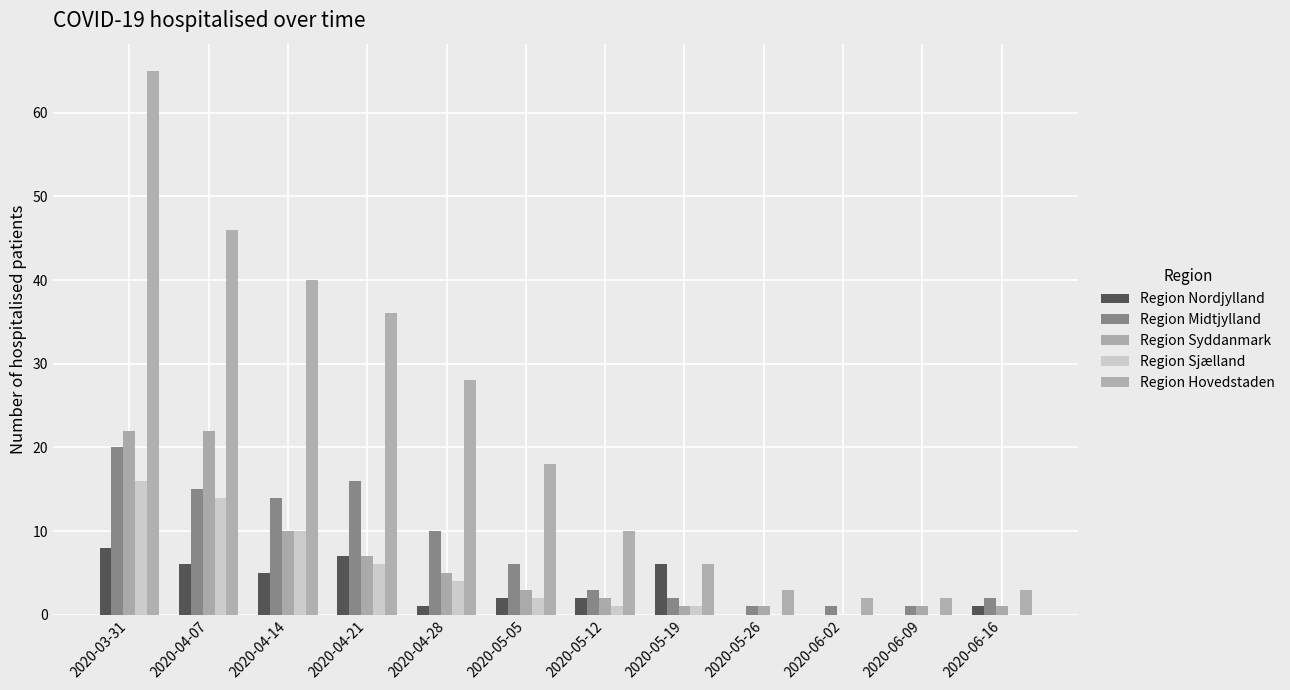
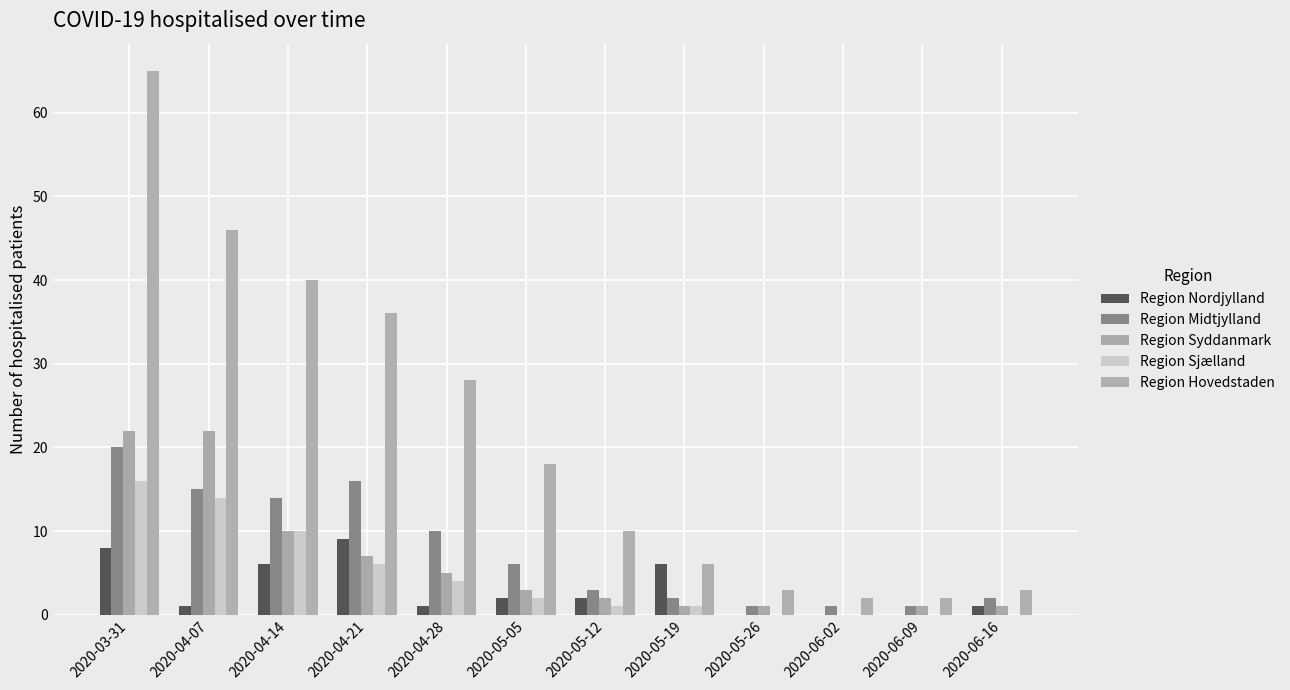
Region Nordjylland, 2020-04-07: 6 -> 1
Region Nordjylland, 2020-04-14: 5 -> 6
Region Nordjylland, 2020-04-21: 7 -> 9
